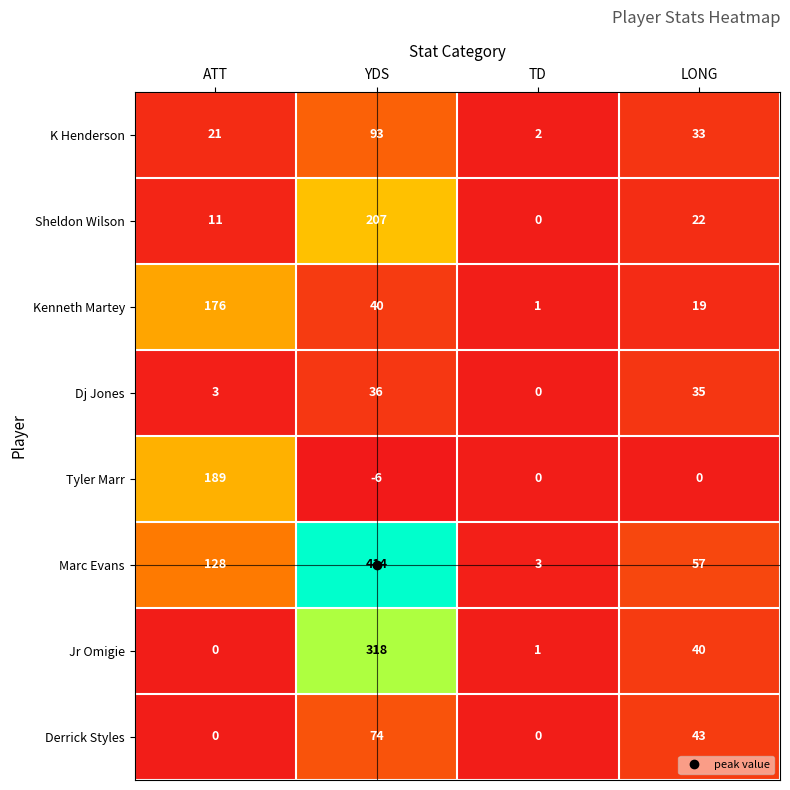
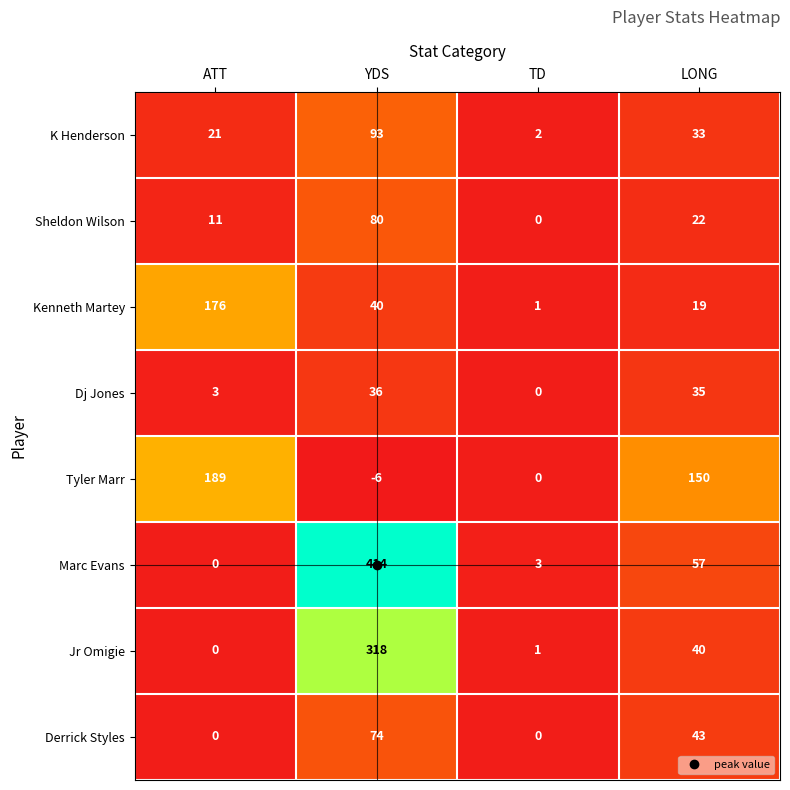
Sheldon Wilson, YDS: 207 -> 80
Tyler Marr, LONG: 0 -> 150
Marc Evans, ATT: 128 -> 0
